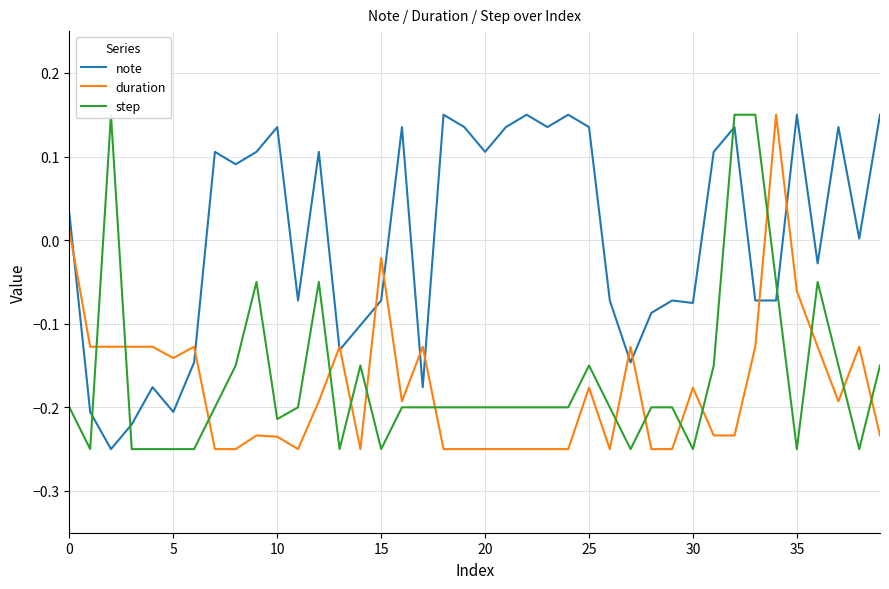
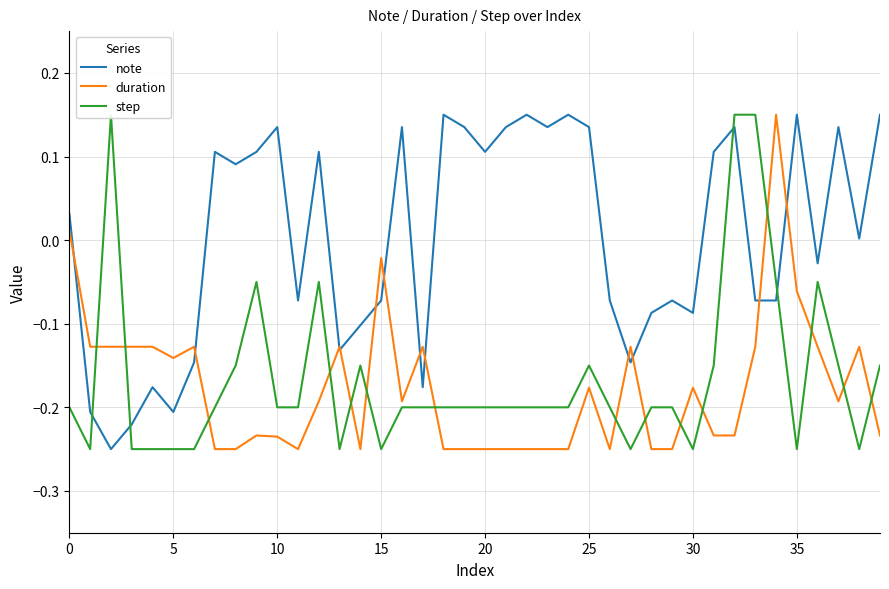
step, 10: -0.21 -> -0.20
note, 30: -0.08 -> -0.09
